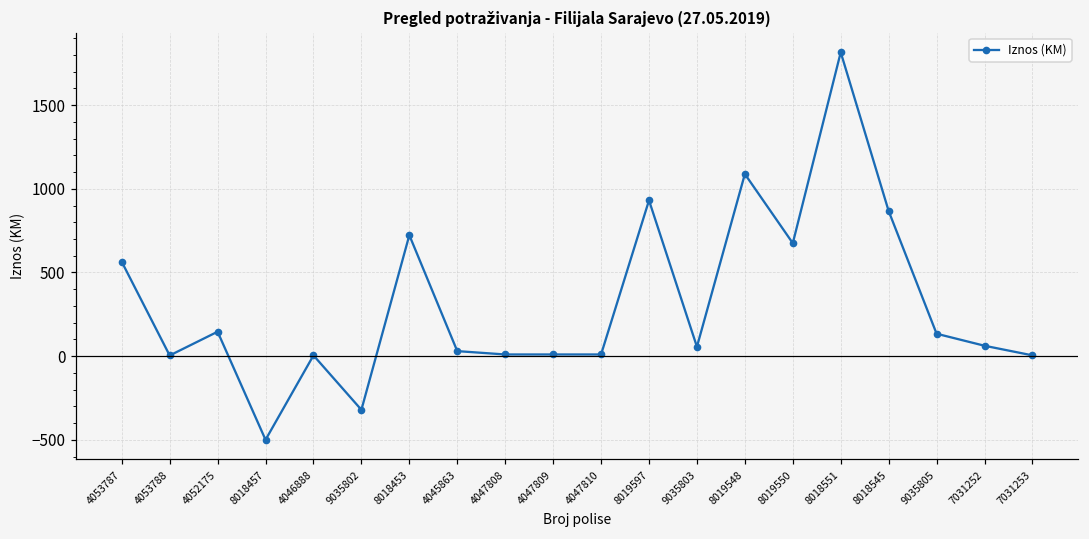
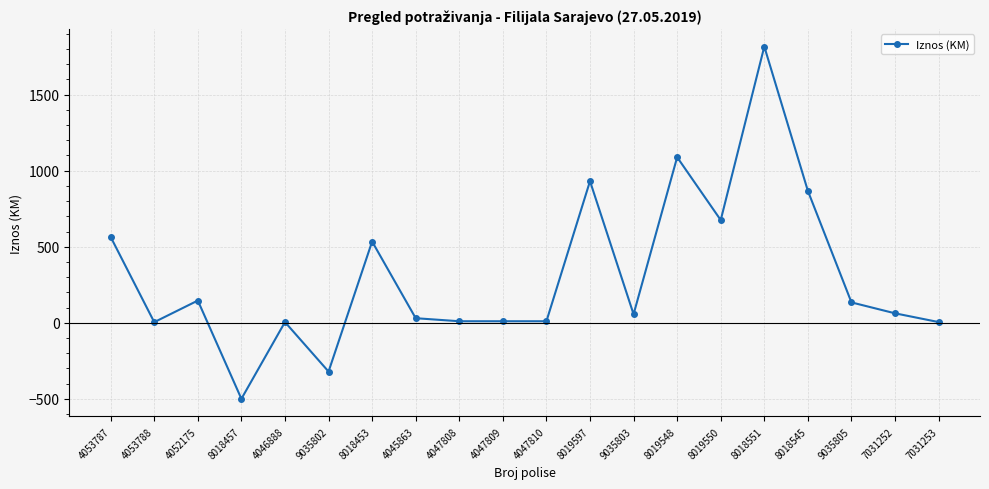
8018453: 720 -> 530
